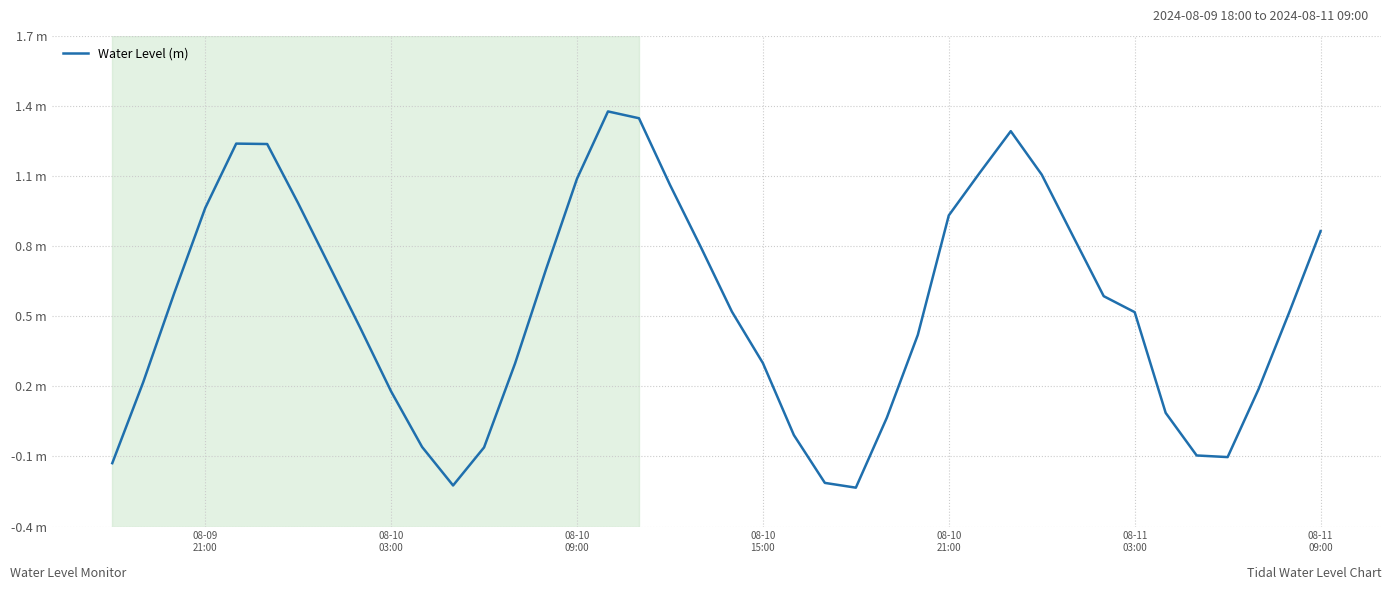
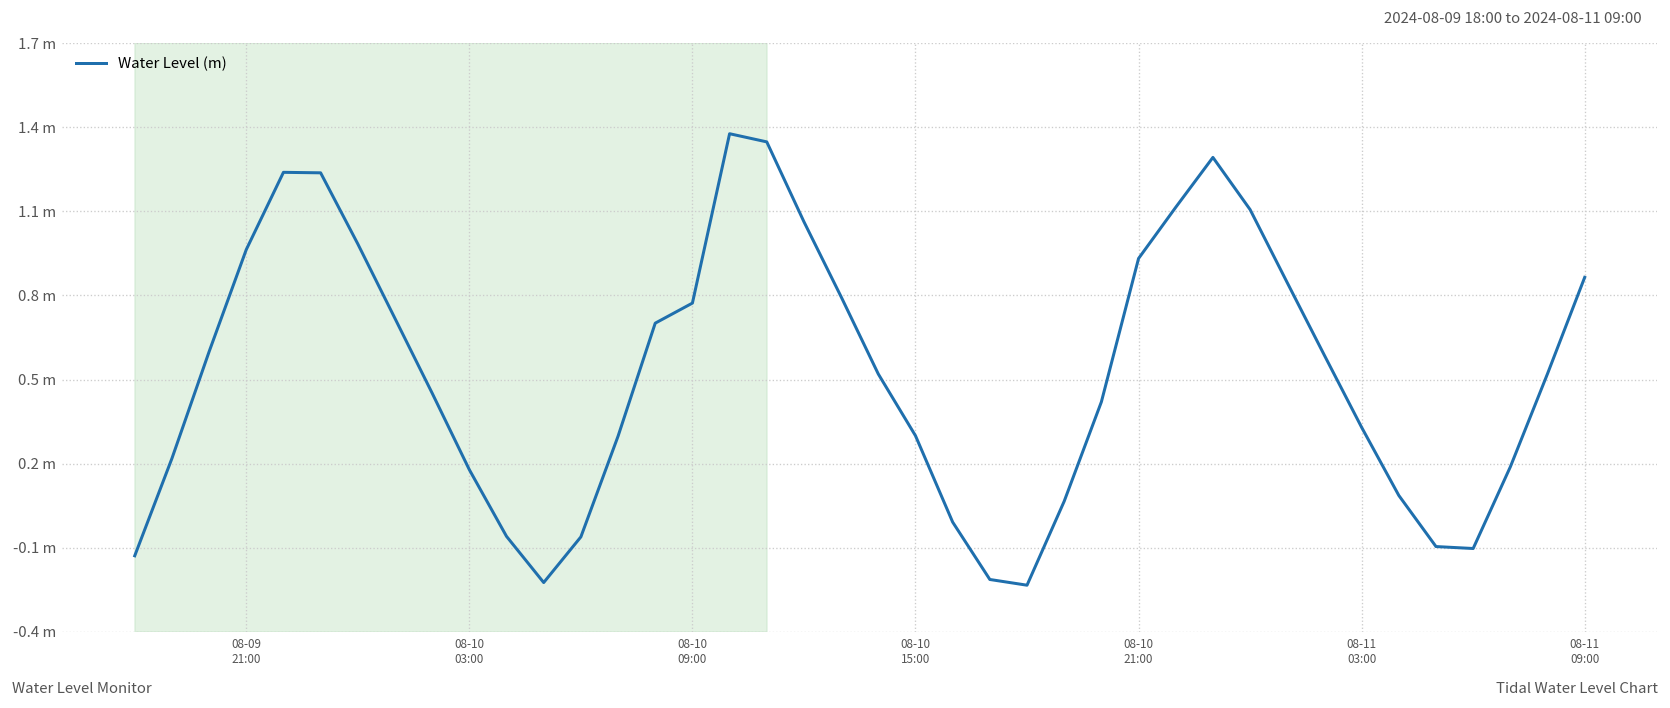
08-10 09:00: 1.09 m -> 0.77 m
08-11 03:00: 0.52 m -> 0.33 m
